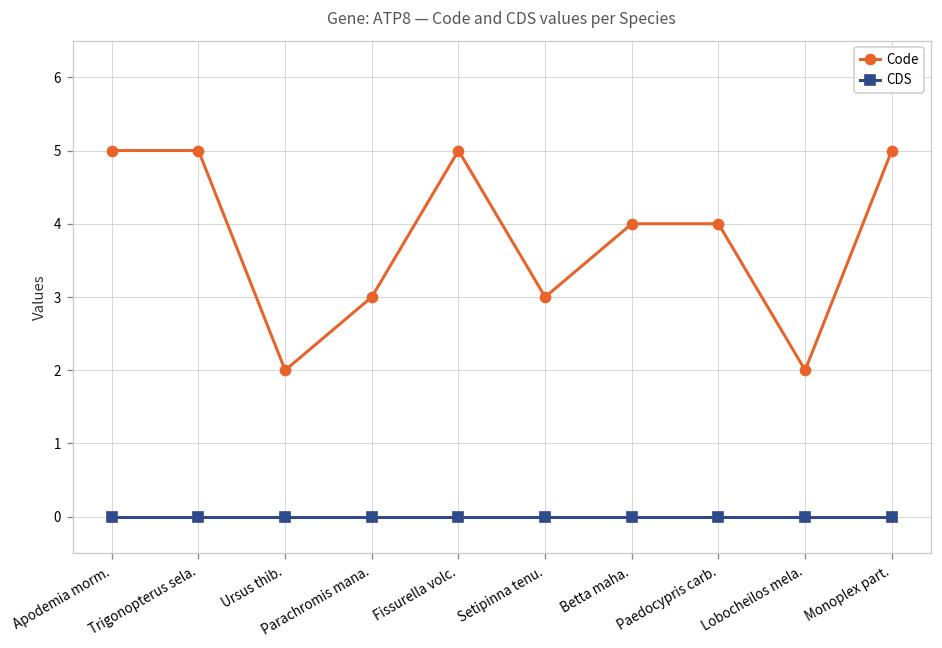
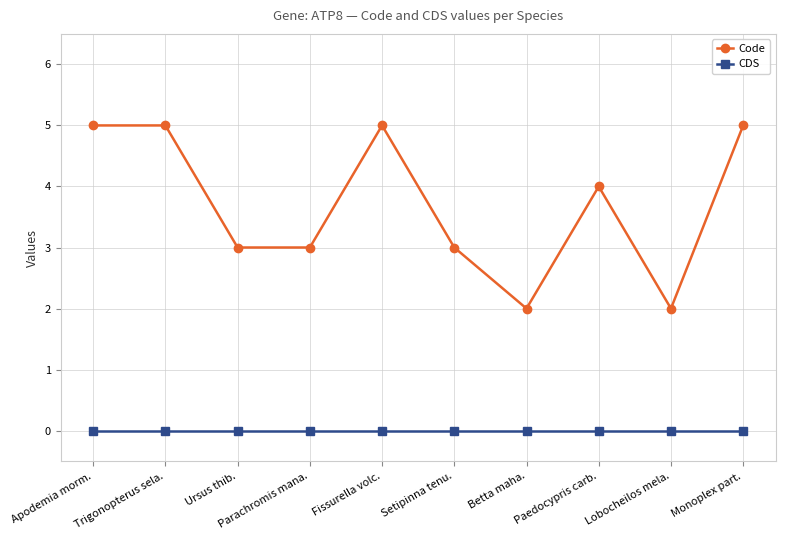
Code, Ursus thib.: 2 -> 3
Code, Betta maha.: 4 -> 2
